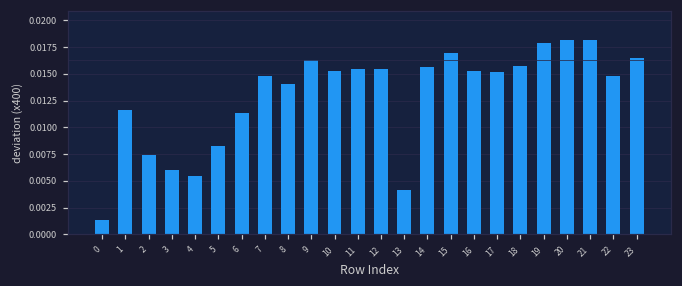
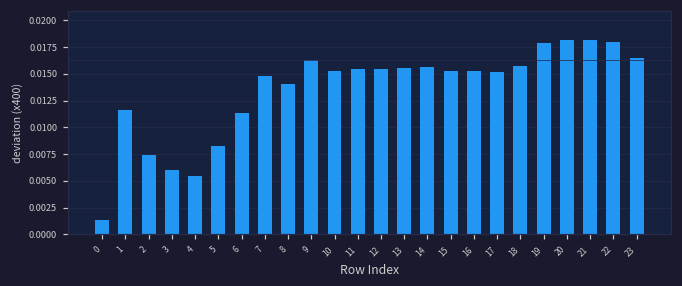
13: 0.004 -> 0.016
15: 0.017 -> 0.015
22: 0.015 -> 0.018
